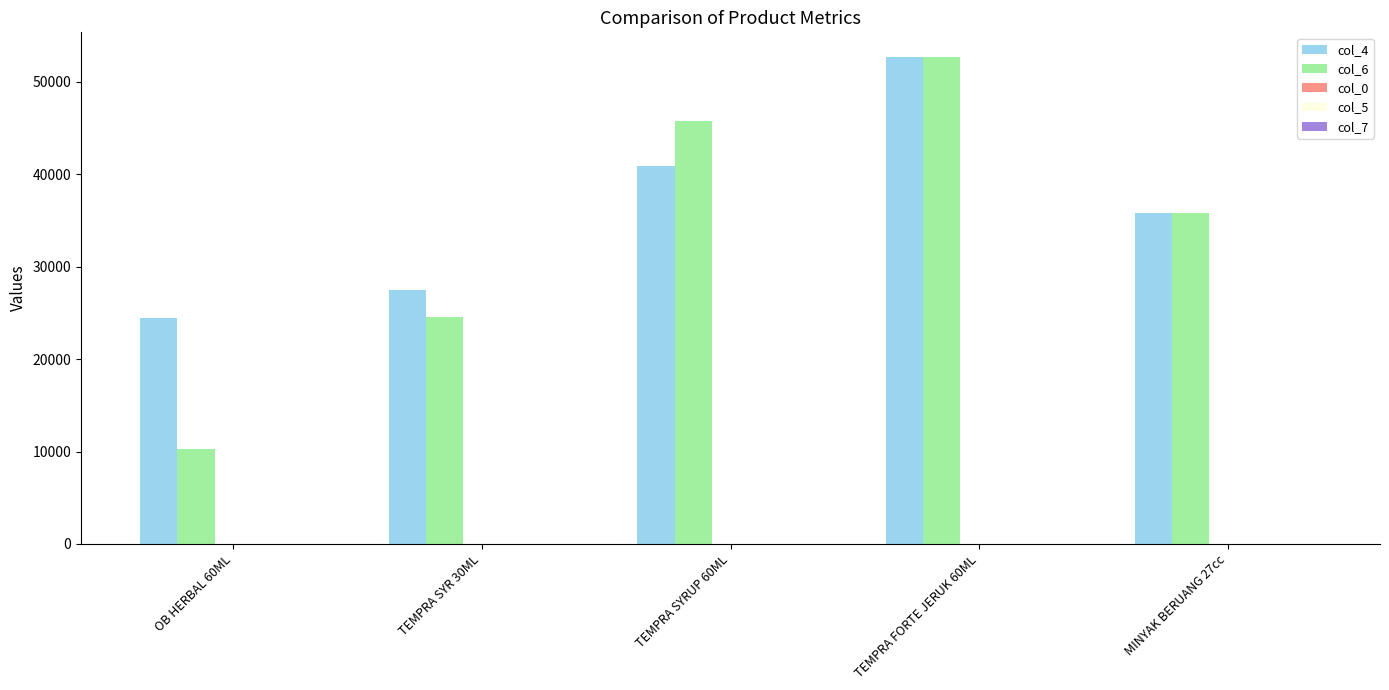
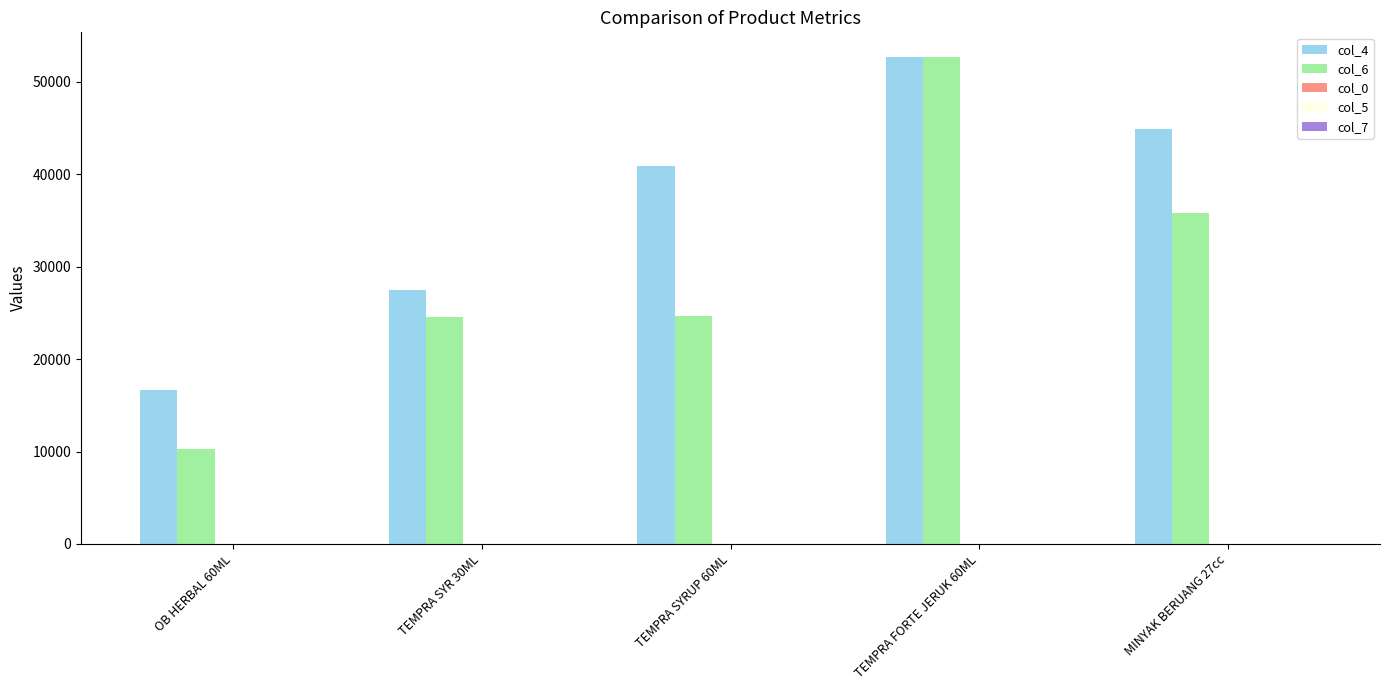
col_4, OB HERBAL 60ML: 24000 -> 17000
col_6, TEMPRA SYRUP 60ML: 46000 -> 25000
col_4, MINYAK BERUANG 27cc: 36000 -> 45000
